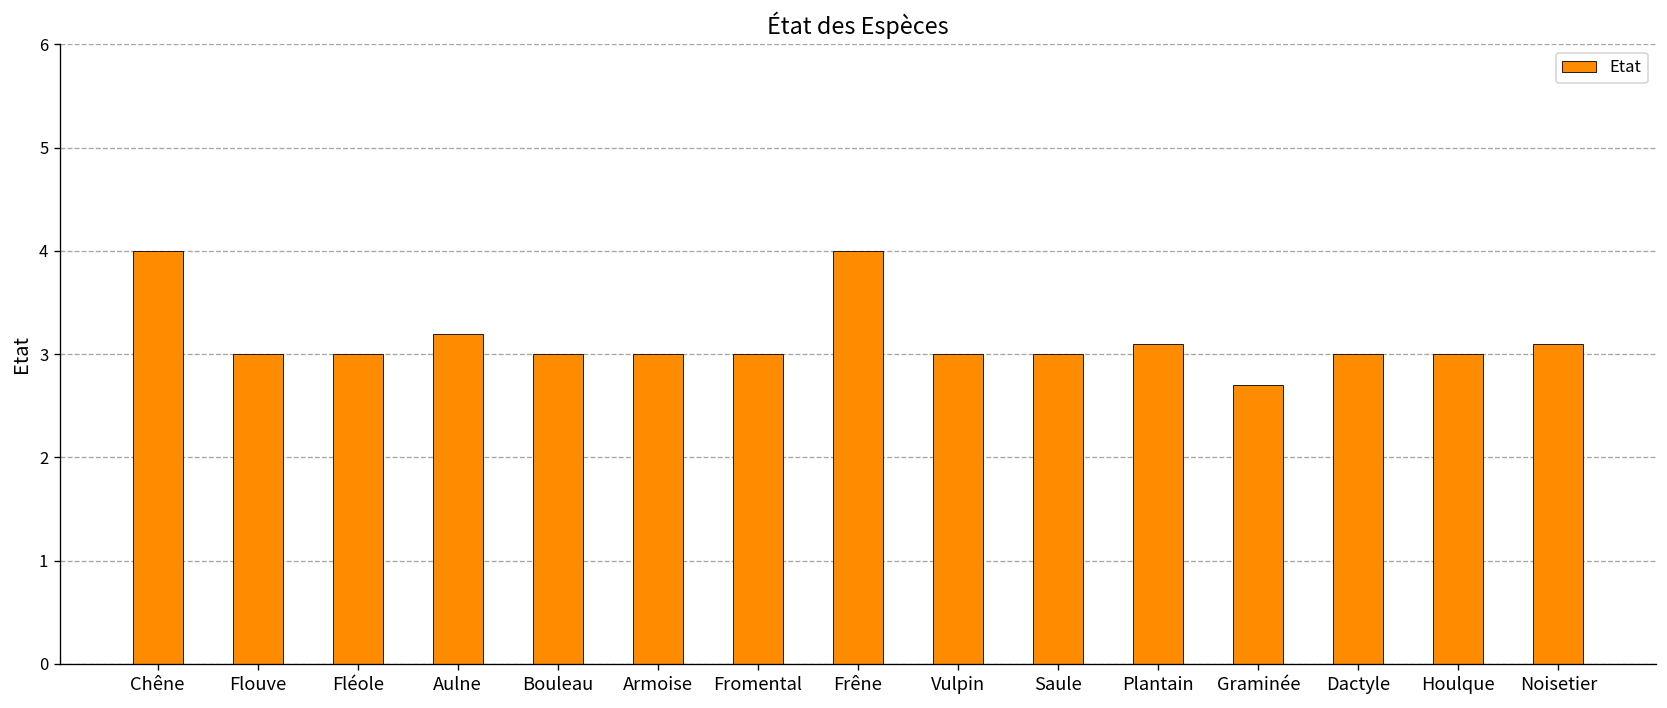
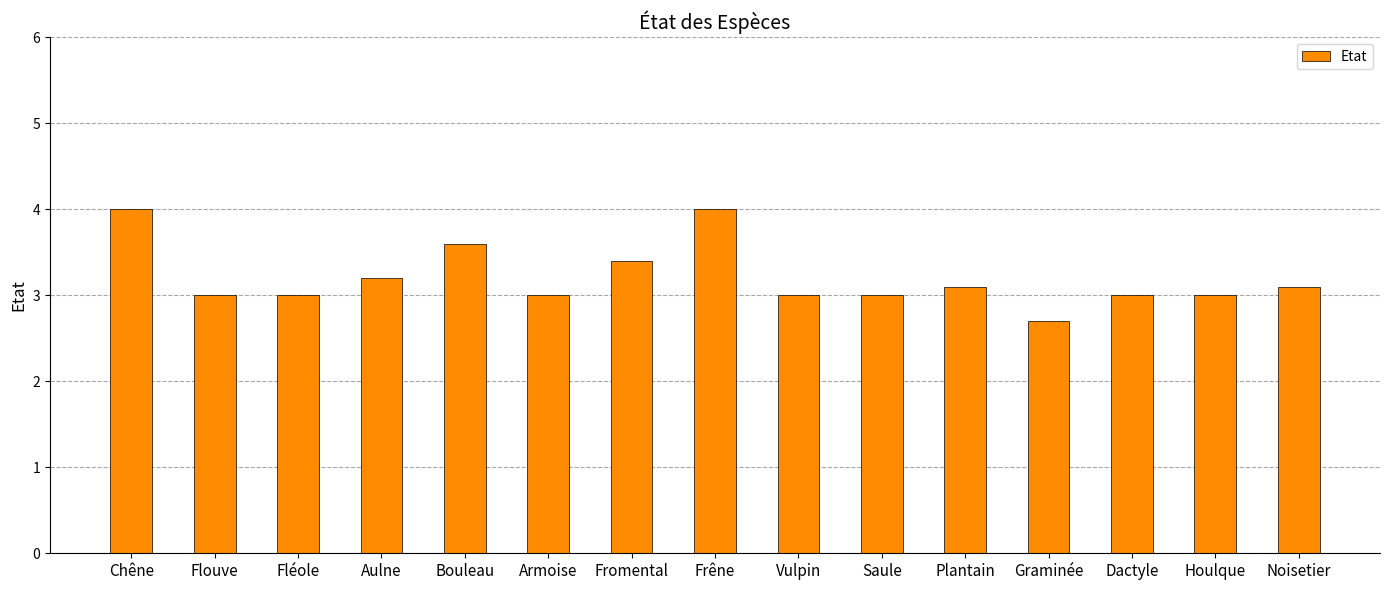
Bouleau: 3.0 -> 3.6
Fromental: 3.0 -> 3.4
